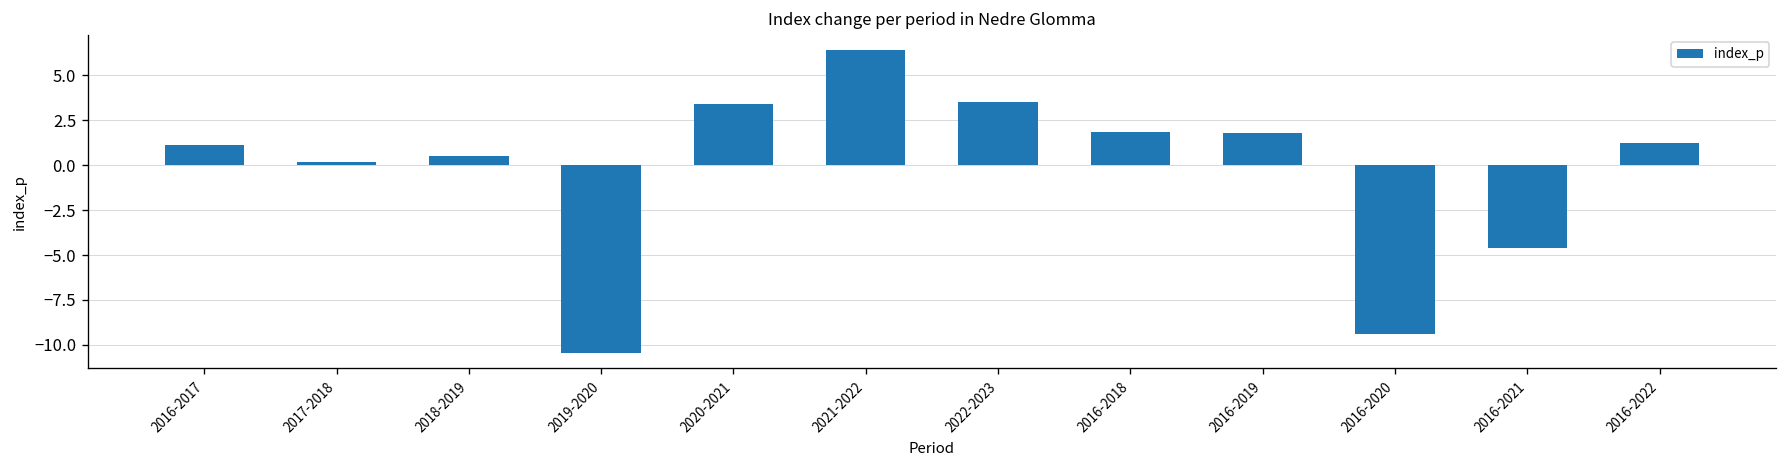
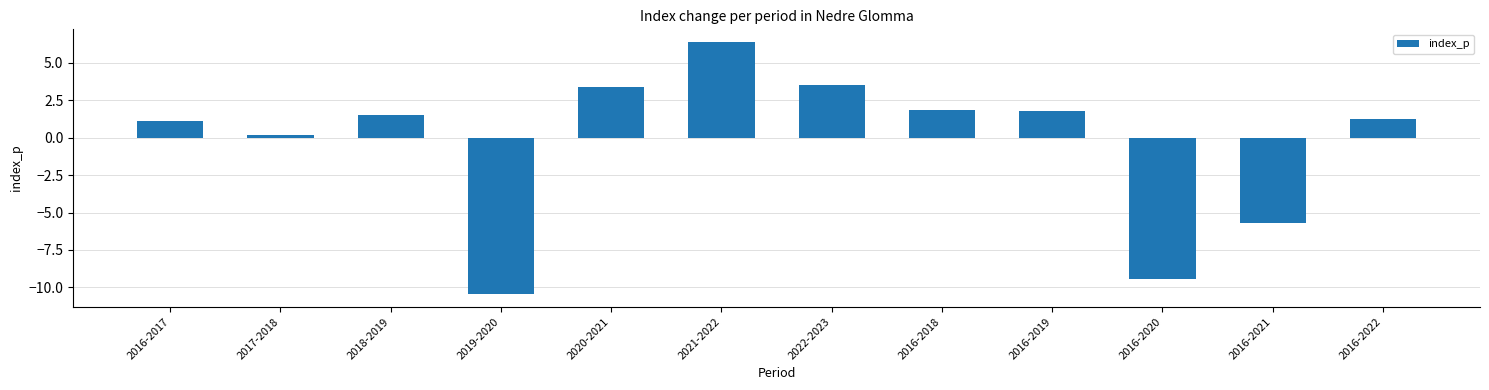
2018-2019: 0.5 -> 1.6
2016-2021: -4.6 -> -5.7
